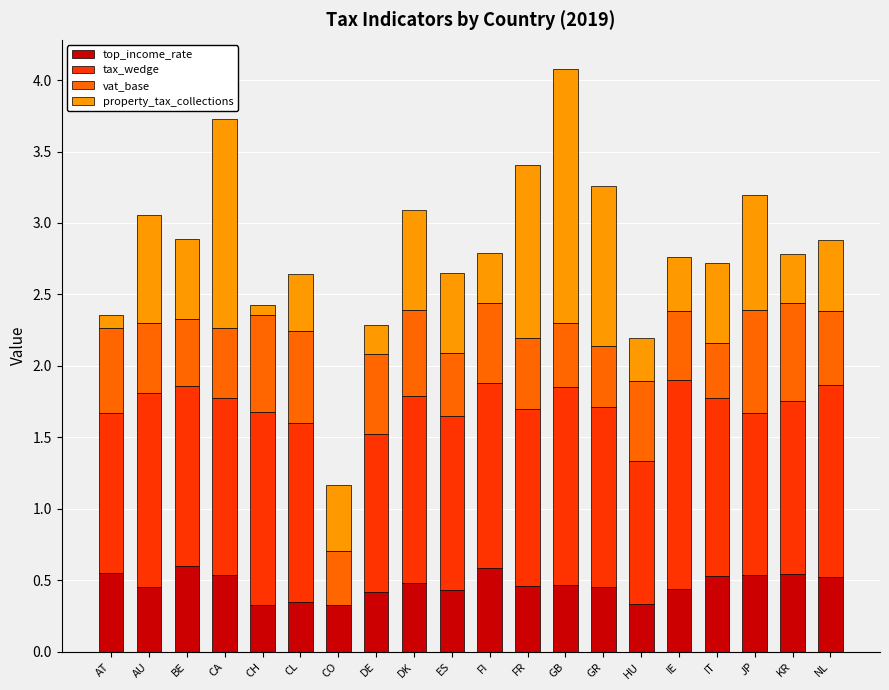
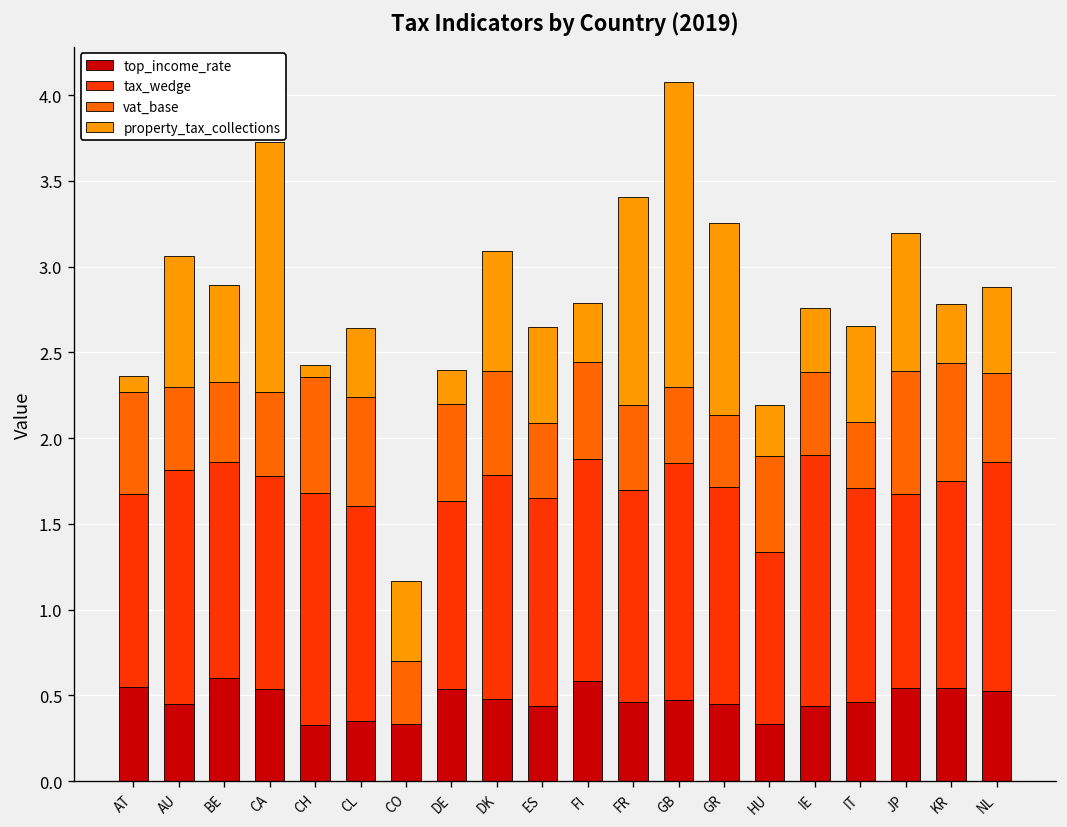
top_income_rate, DE: 0.42 -> 0.53
top_income_rate, IT: 0.53 -> 0.46
